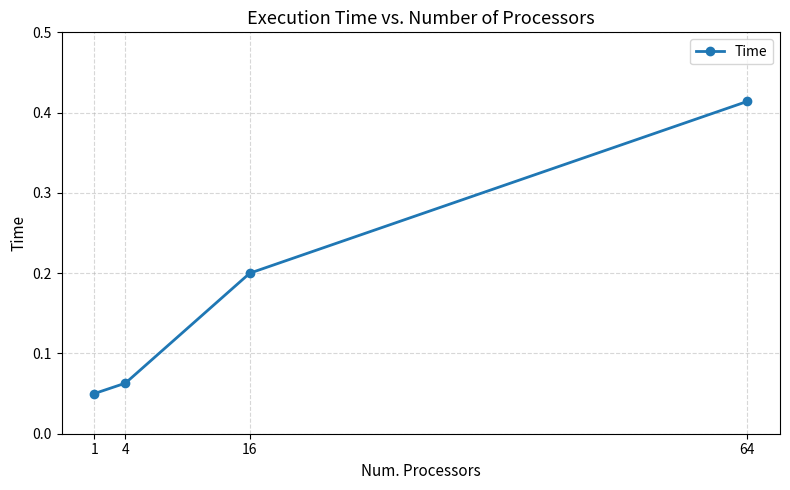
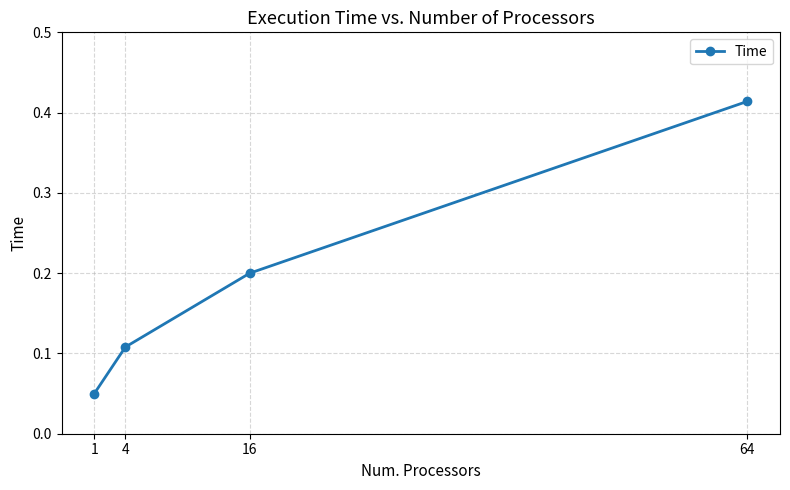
4: 0.06 -> 0.11
